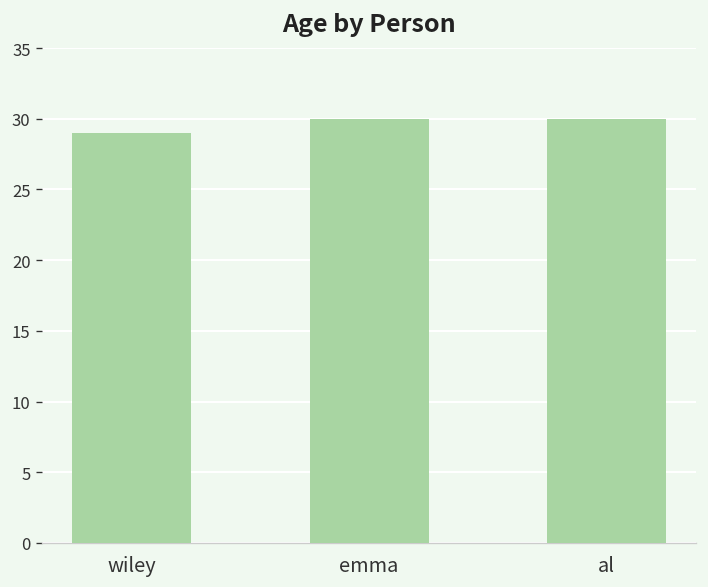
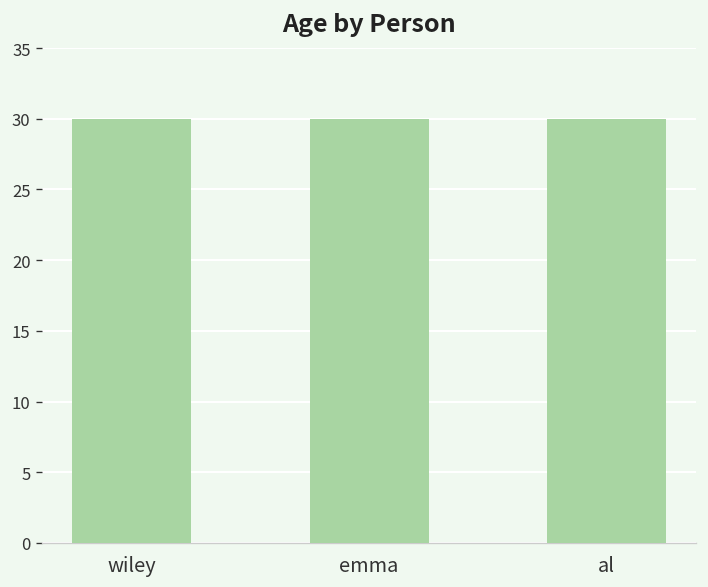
wiley: 29 -> 30
